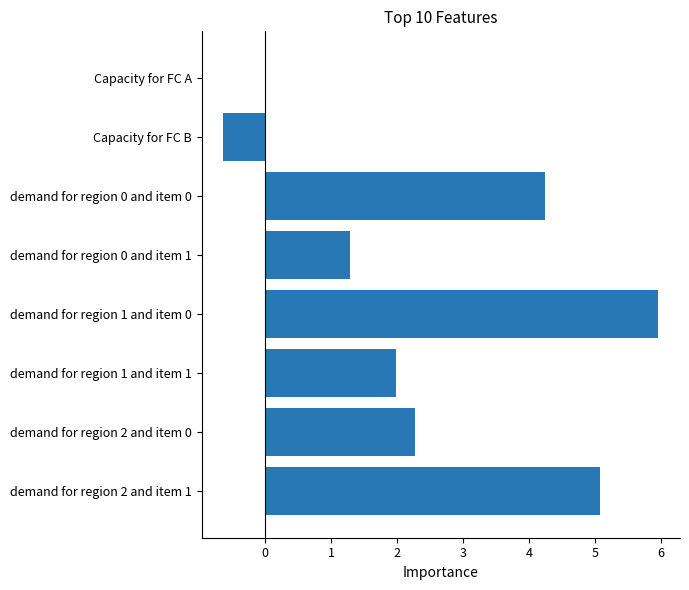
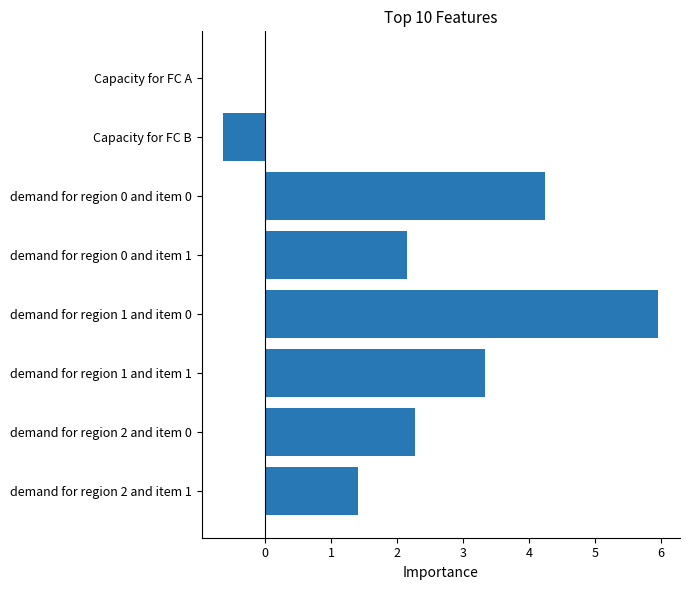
demand for region 0 and item 1: 1.3 -> 2.1
demand for region 1 and item 1: 2.0 -> 3.3
demand for region 2 and item 1: 5.1 -> 1.4
